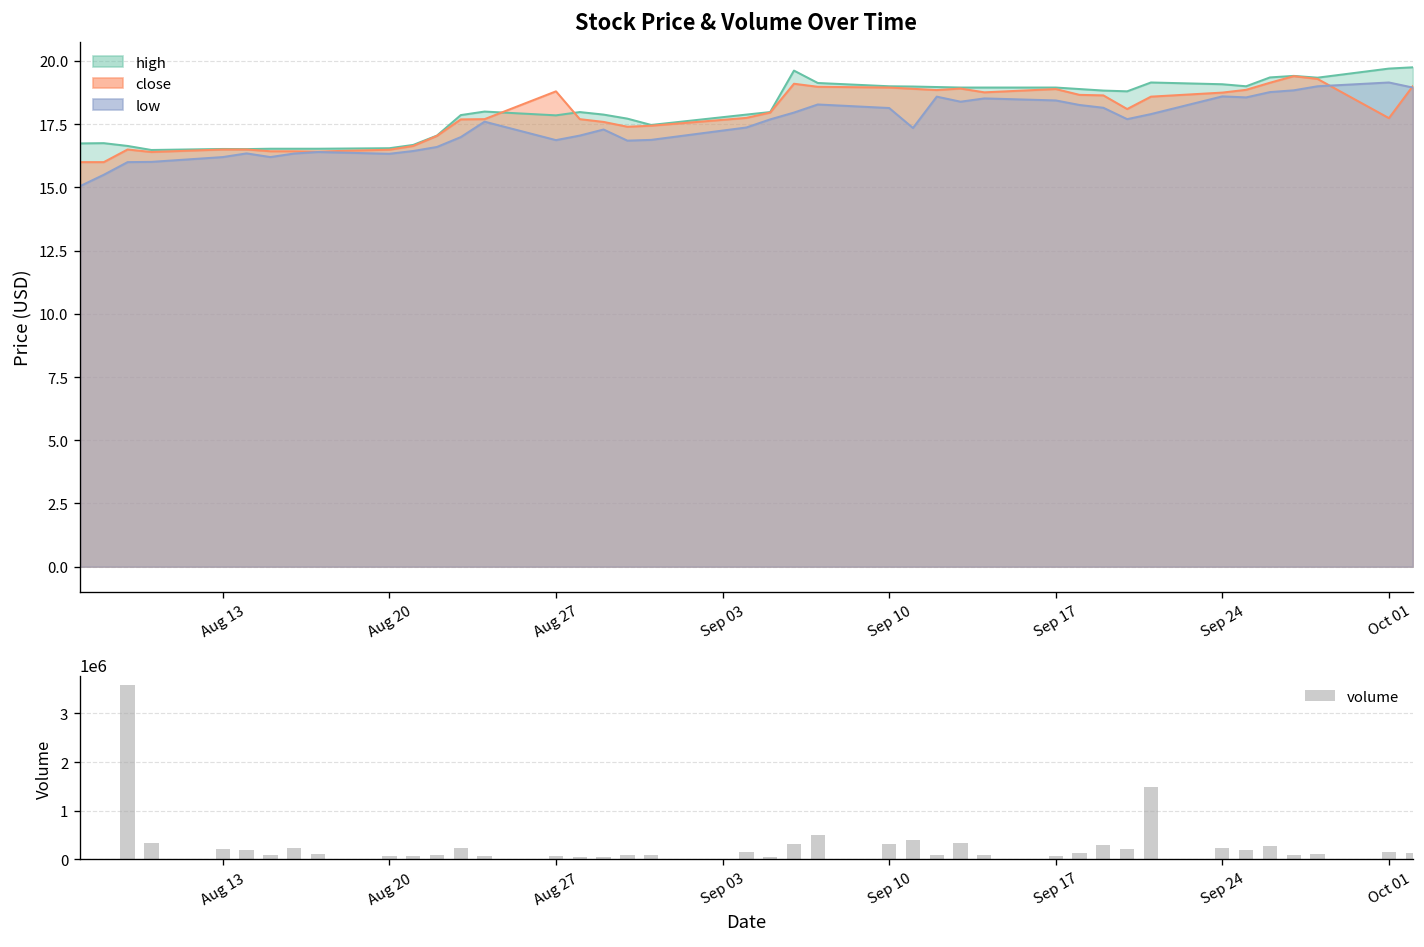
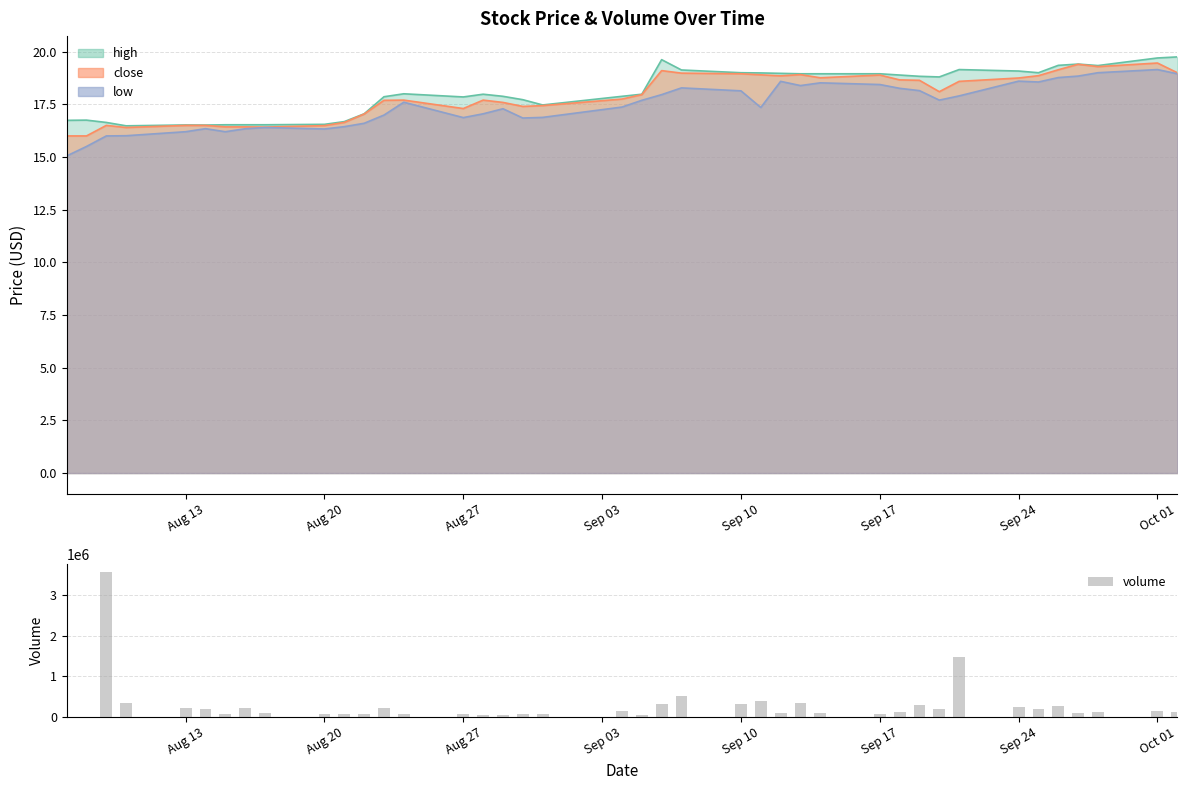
Stock Price & Volume Over Time, close, Aug 27: 18.8 -> 17.3
Stock Price & Volume Over Time, close, Oct 01: 17.7 -> 19.5
